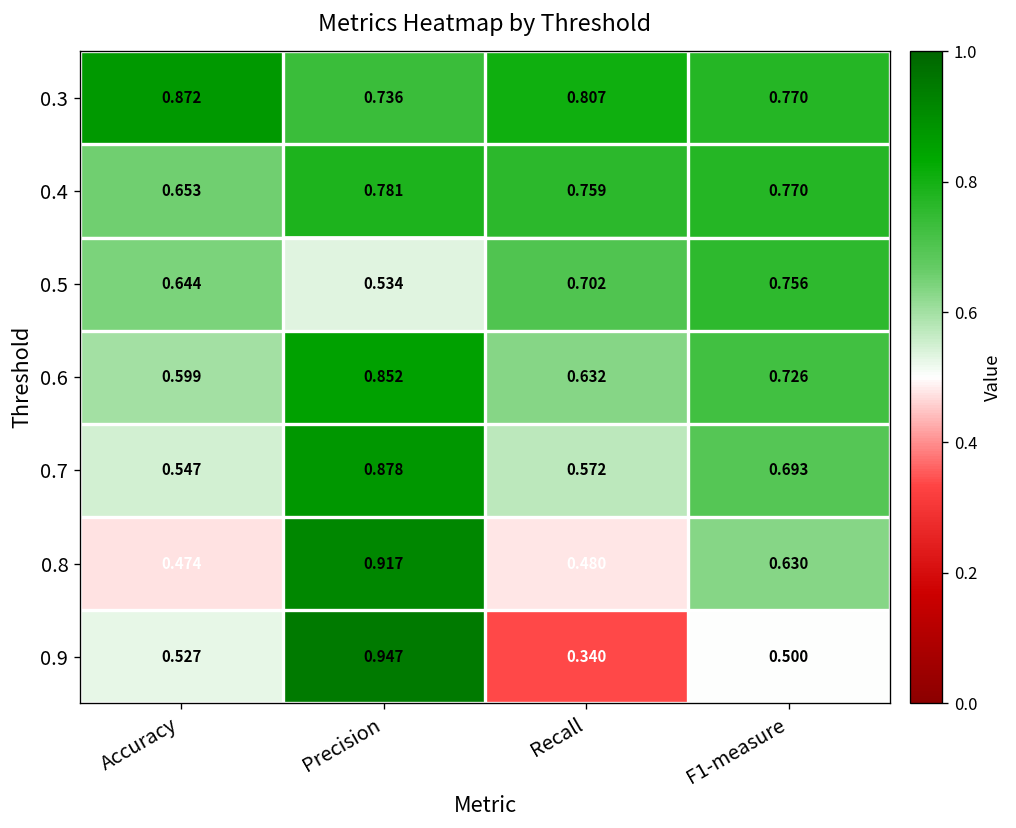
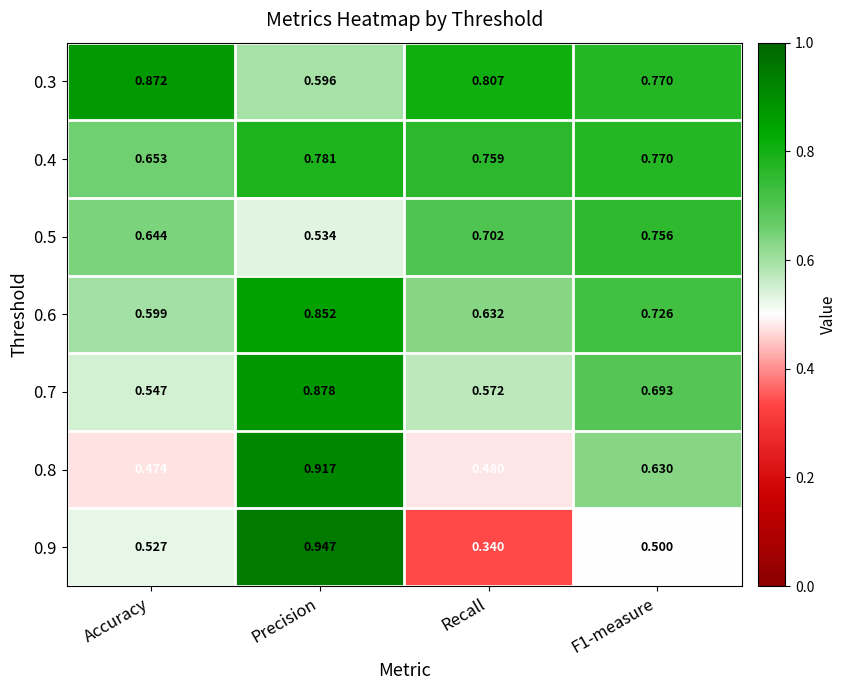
0.3, Precision: 0.736 -> 0.596
